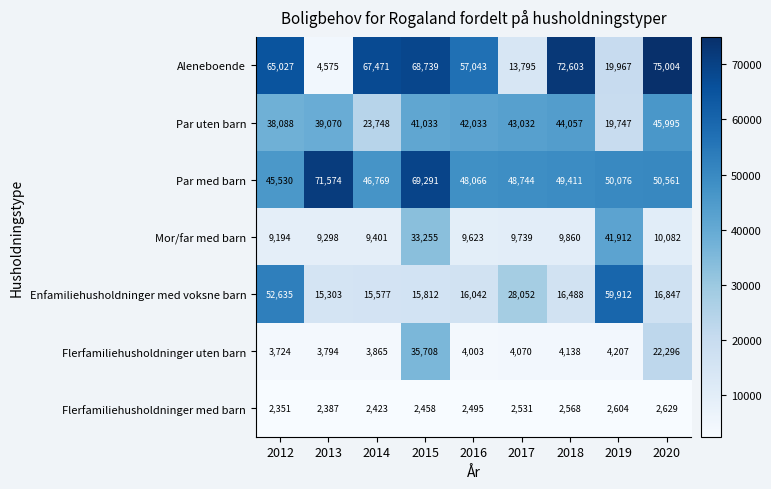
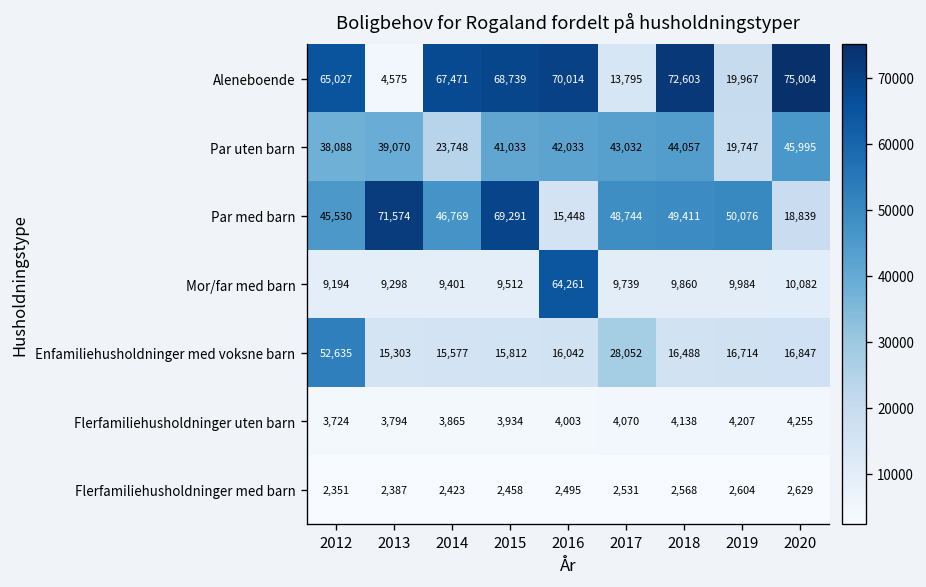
Aleneboende, 2016: 57,043 -> 70,014
Par med barn, 2016: 48,066 -> 15,448
Par med barn, 2020: 50,561 -> 18,839
Mor/far med barn, 2015: 33,255 -> 9,512
Mor/far med barn, 2016: 9,623 -> 64,261
Mor/far med barn, 2019: 41,912 -> 9,984
Enfamiliehusholdninger med voksne barn, 2019: 59,912 -> 16,714
Flerfamiliehusholdninger uten barn, 2015: 35,708 -> 3,934
Flerfamiliehusholdninger uten barn, 2020: 22,296 -> 4,255
